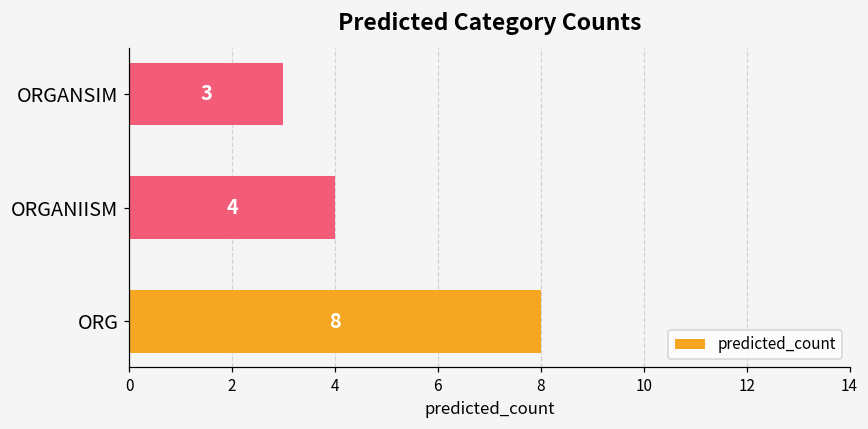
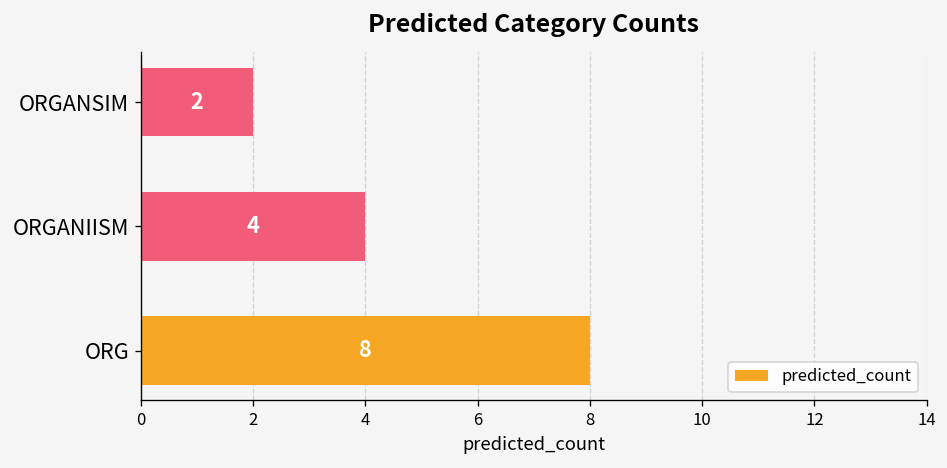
ORGANSIM: 3 -> 2
